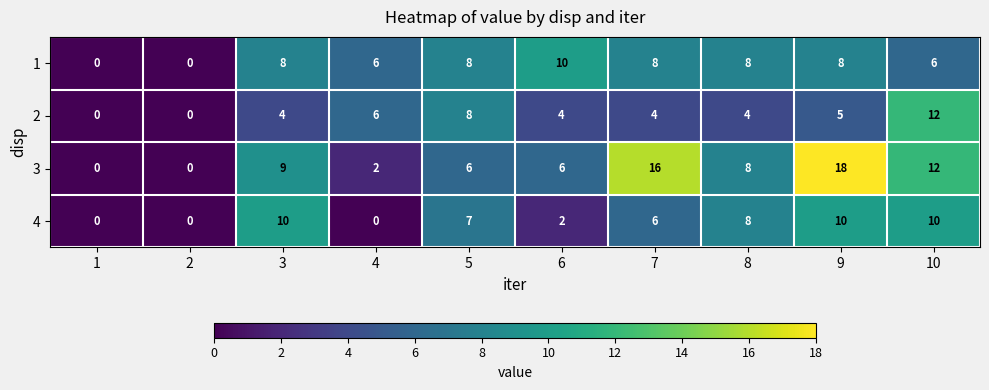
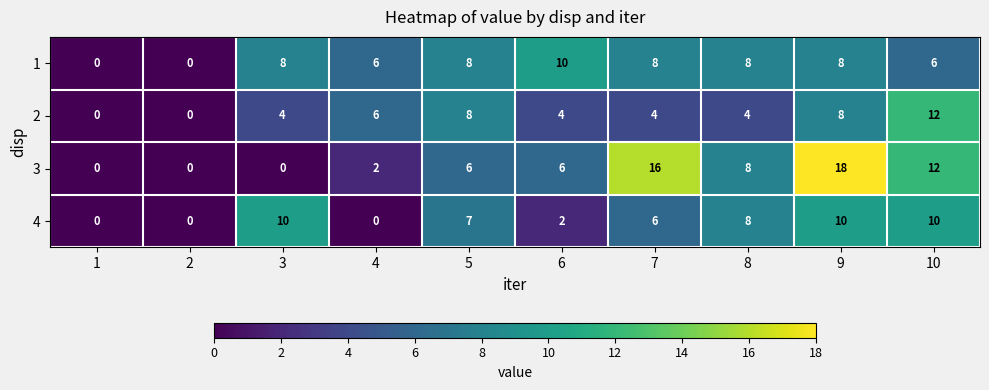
2, 9: 5 -> 8
3, 3: 9 -> 0
